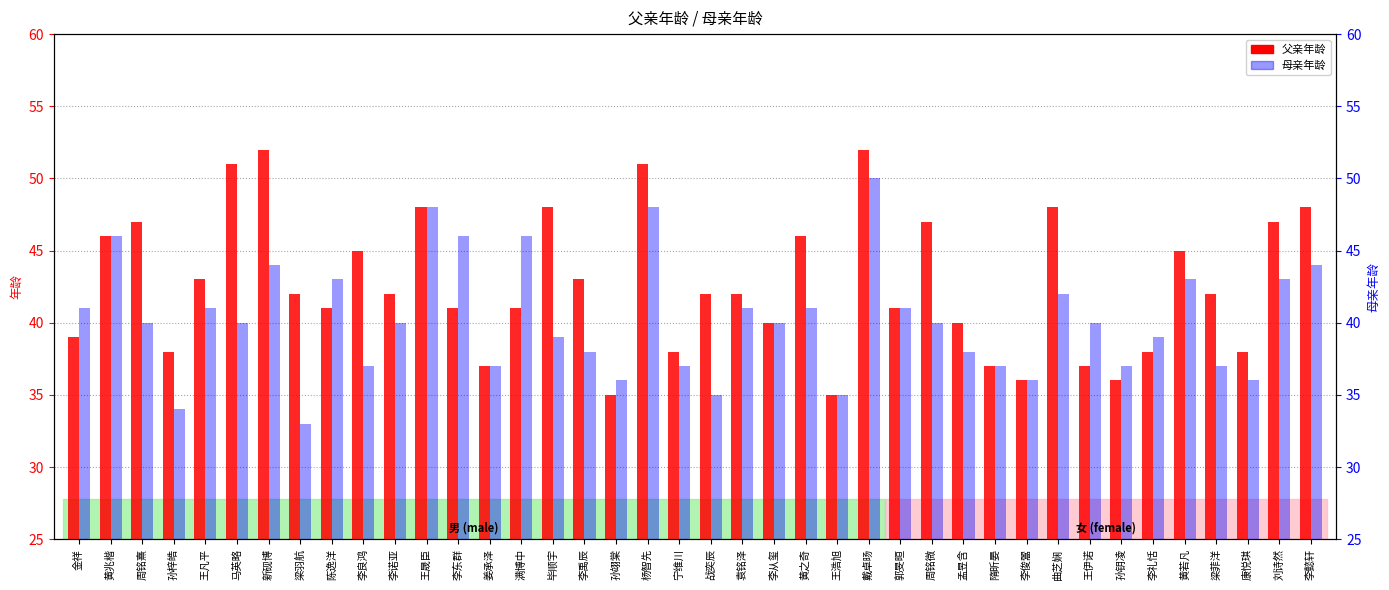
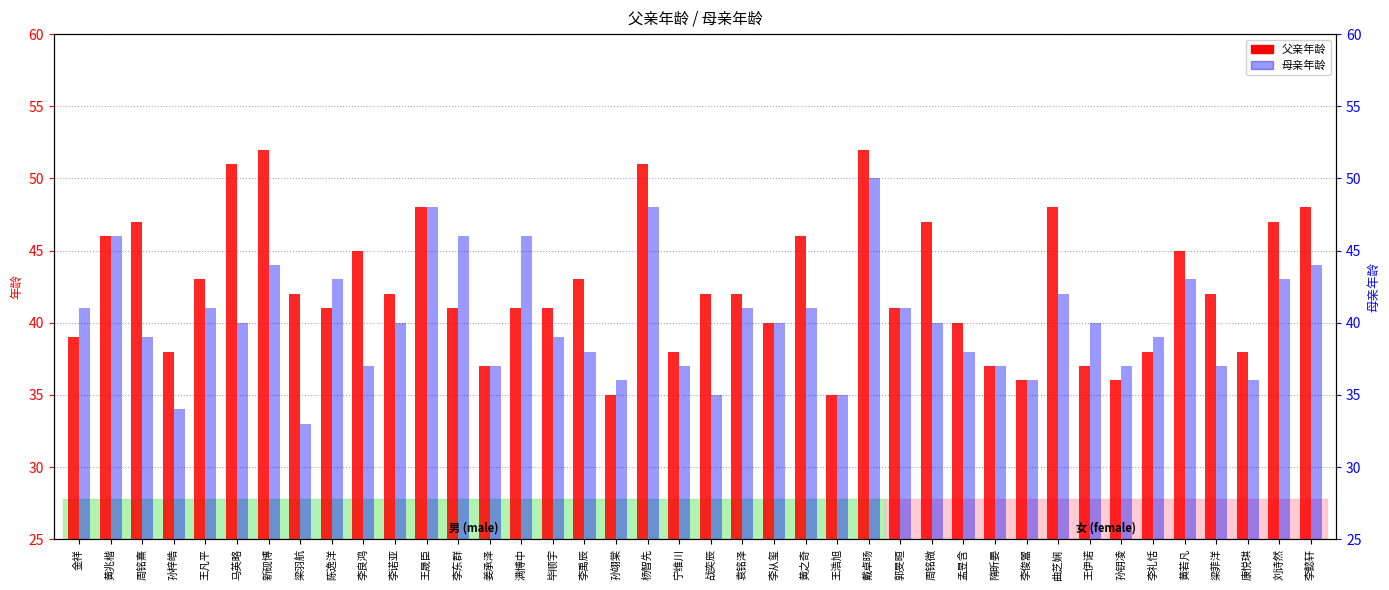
母亲年龄, 周铭熹: 40 -> 39
父亲年龄, 毕顺宇: 48 -> 41
